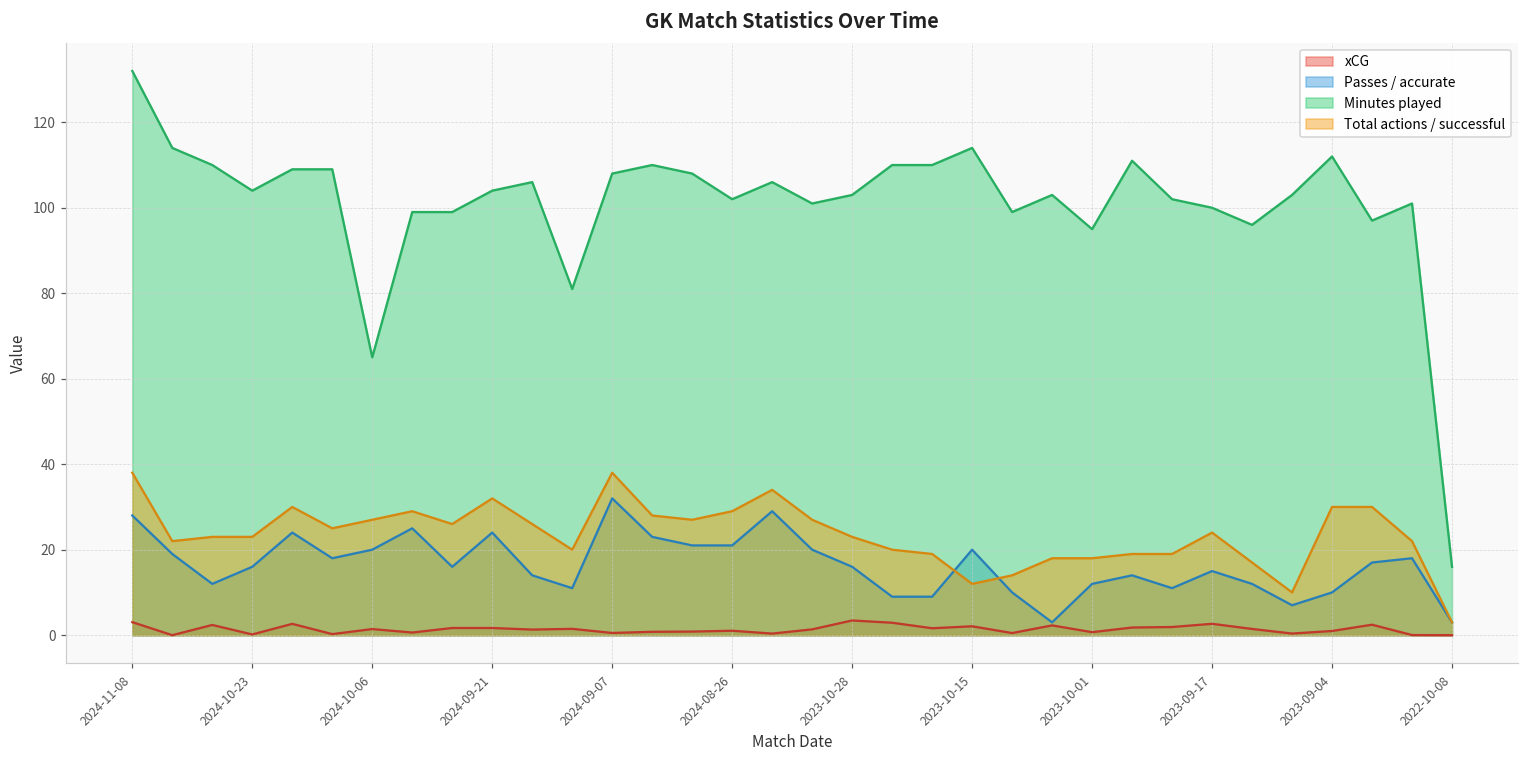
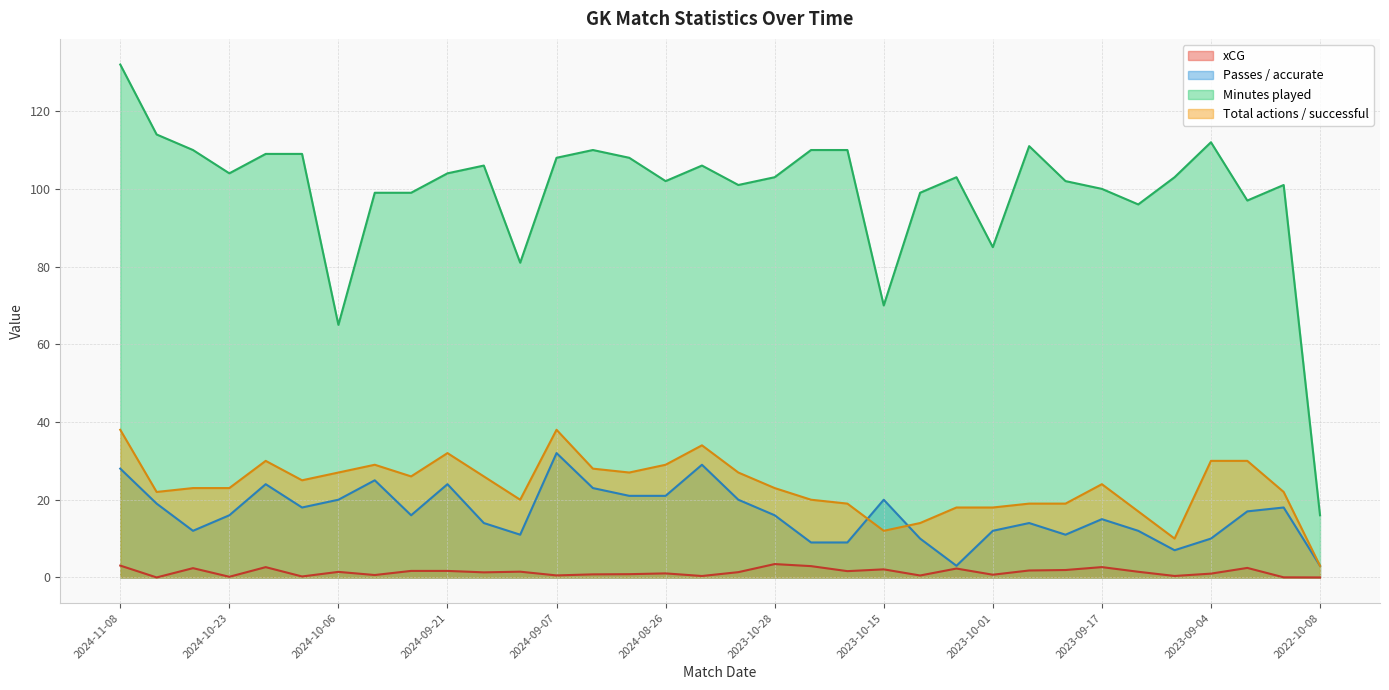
Minutes played, 2023-10-15: 114 -> 70
Minutes played, 2023-10-01: 95 -> 85
